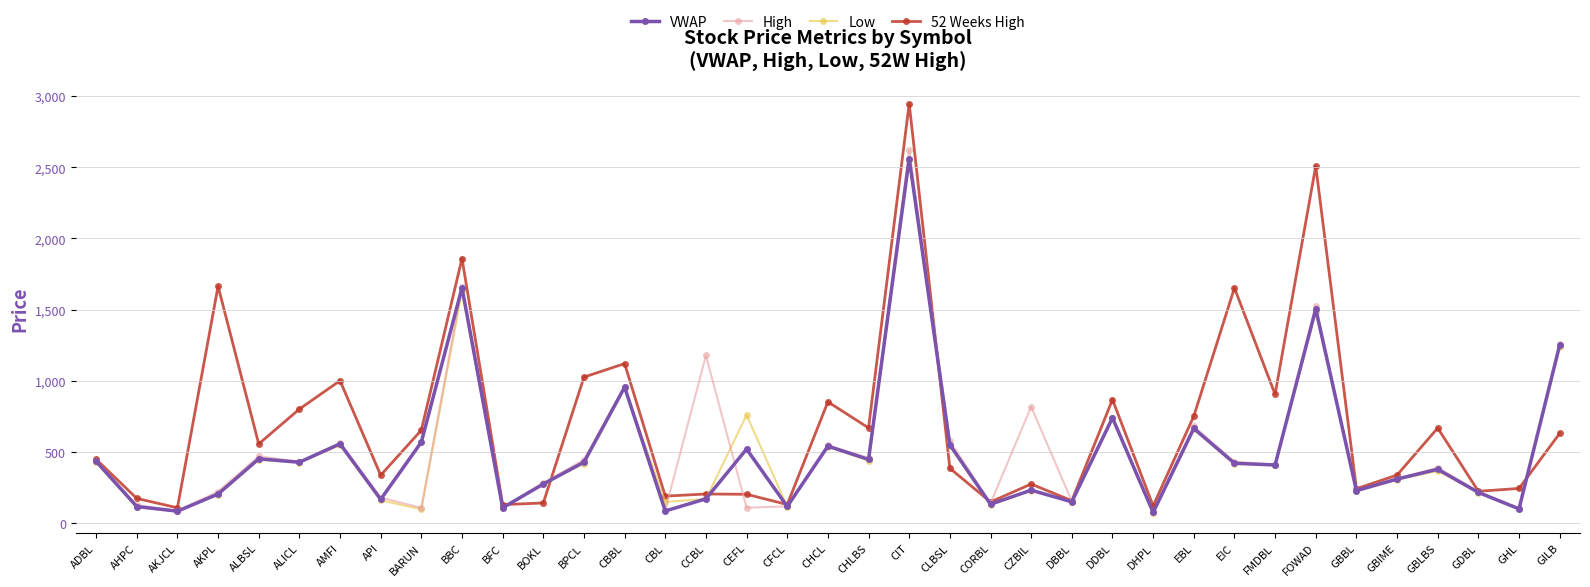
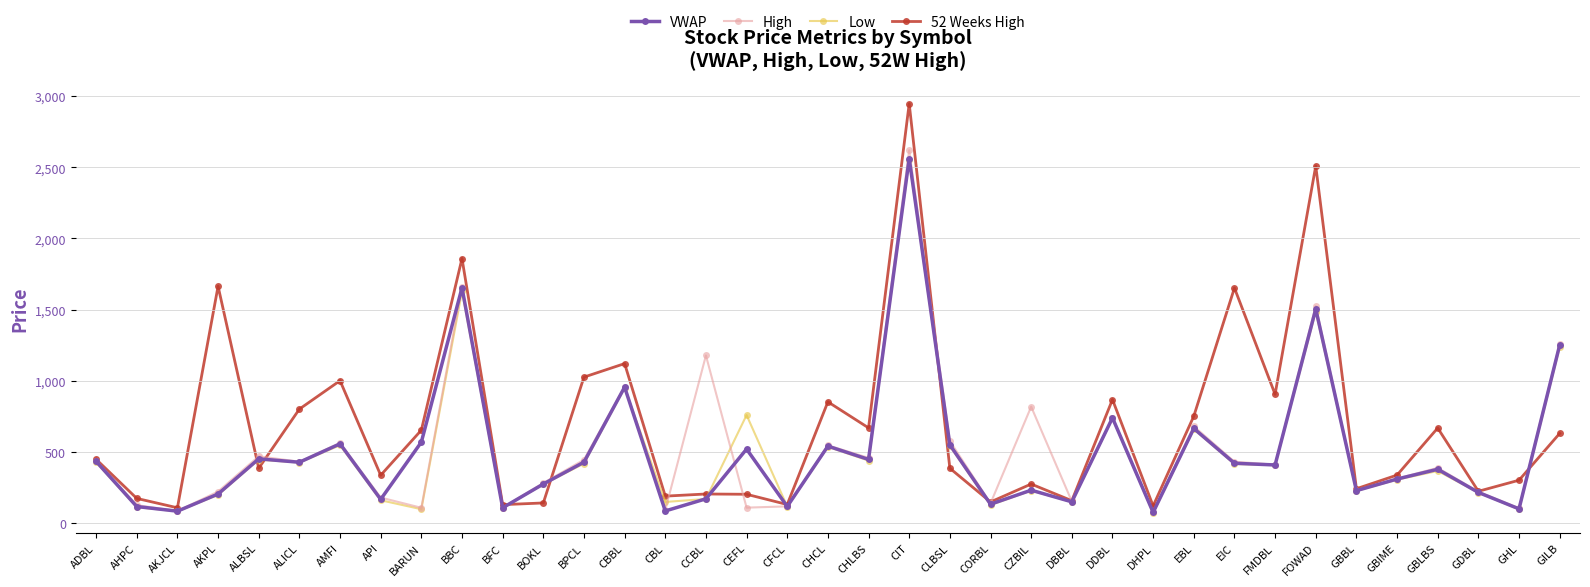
52 Weeks High, ALBSL: 560 -> 380
52 Weeks High, GHL: 240 -> 300
